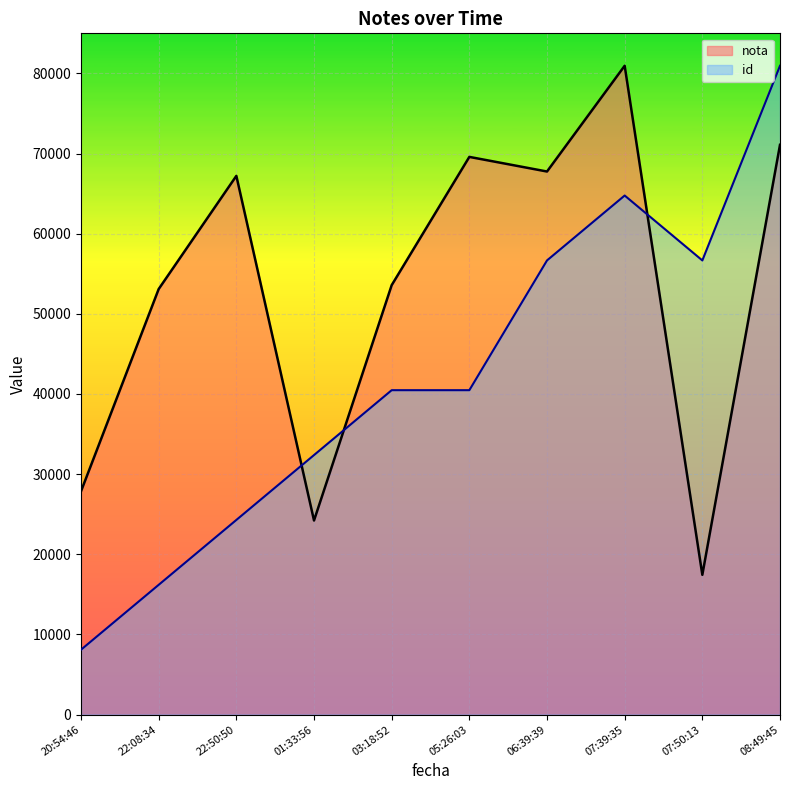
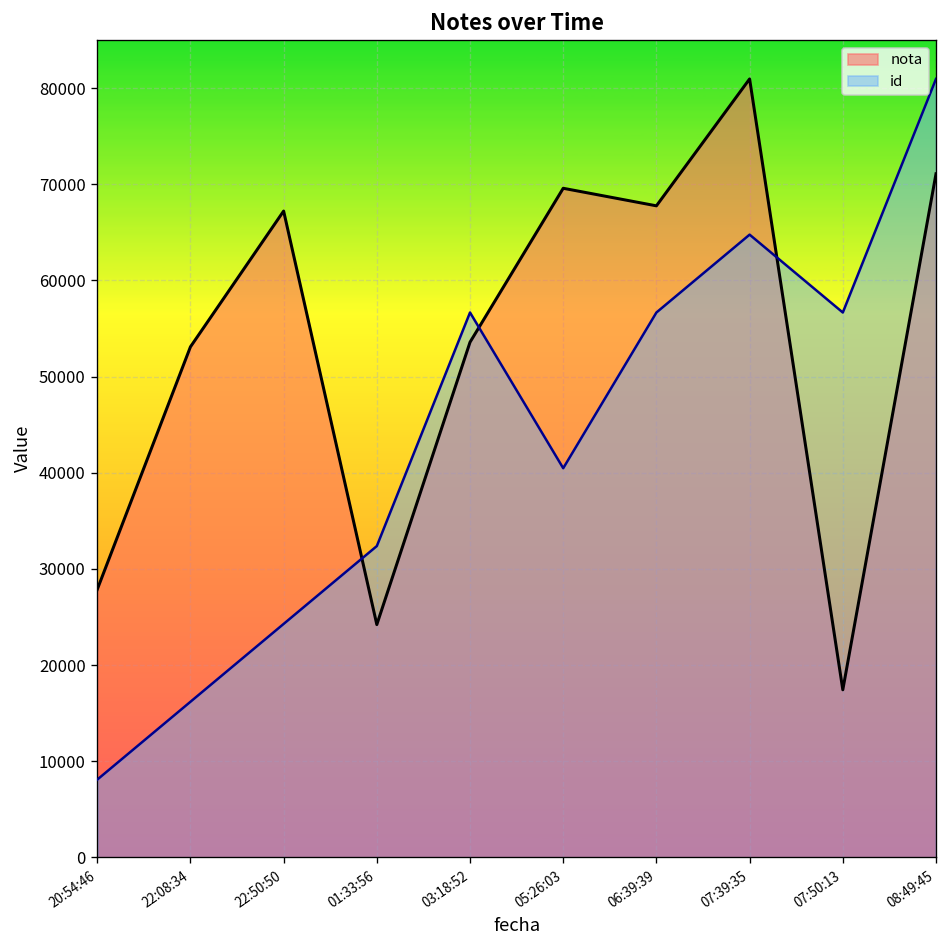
id, 03:18:52: 40000 -> 57000
